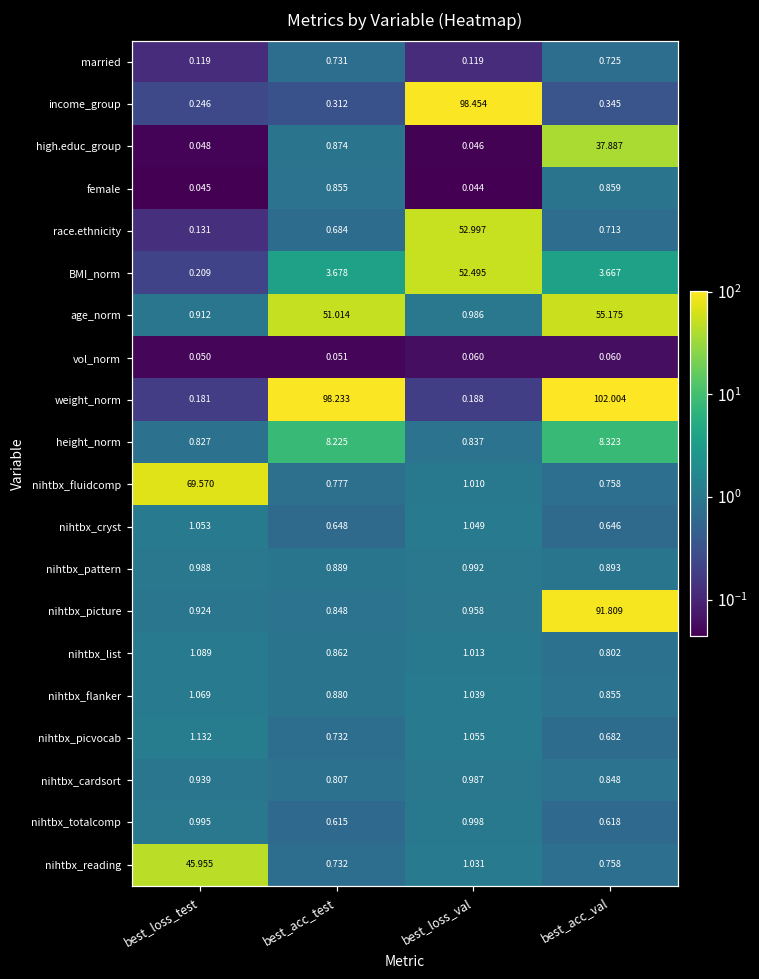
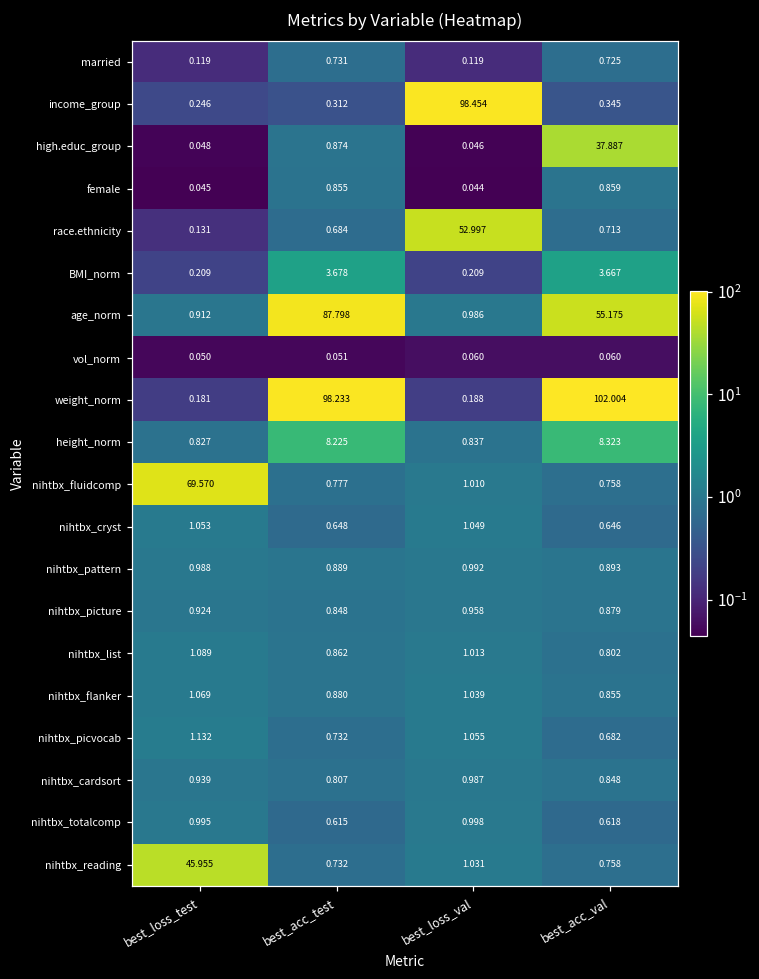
BMI_norm, best_loss_val: 52.495 -> 0.209
age_norm, best_acc_test: 51.014 -> 87.798
nihtbx_picture, best_acc_val: 91.809 -> 0.879
